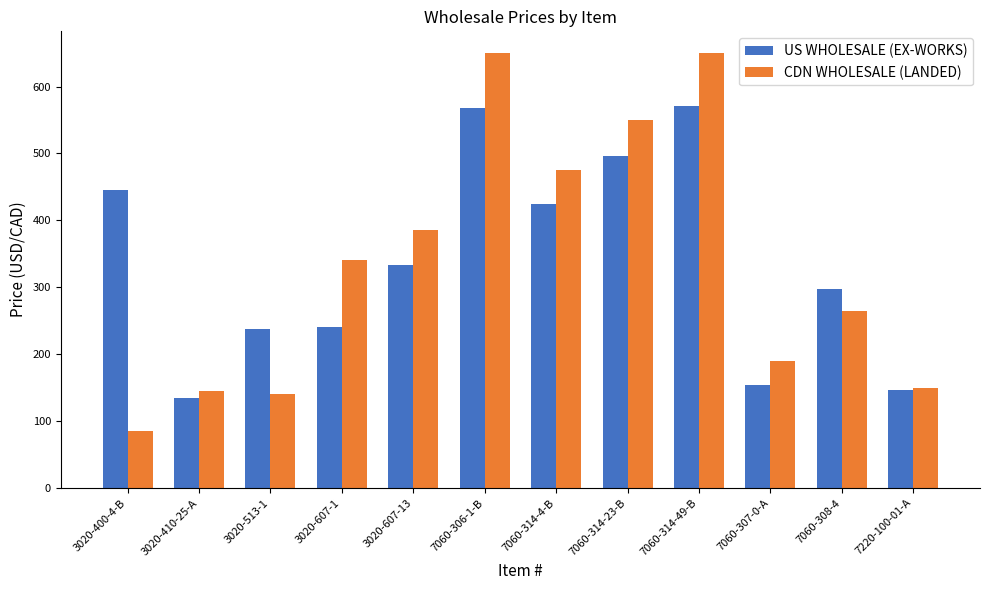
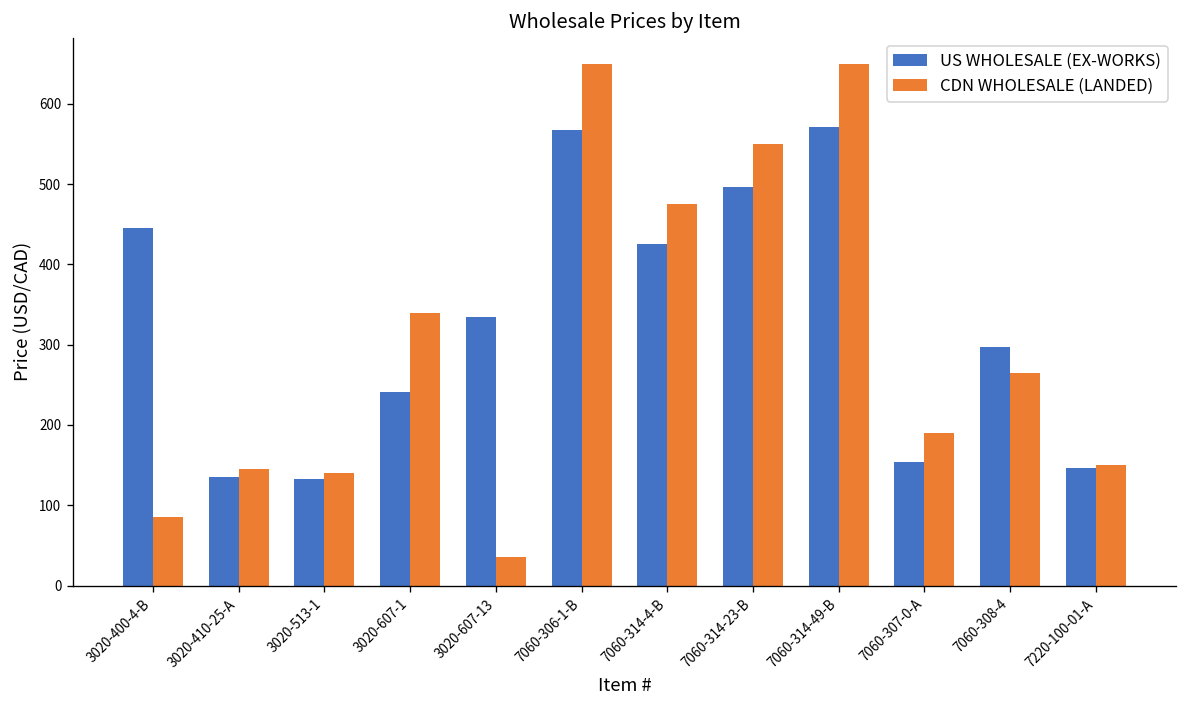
US WHOLESALE (EX-WORKS), 3020-513-1: 240 -> 130
CDN WHOLESALE (LANDED), 3020-607-13: 390 -> 40
